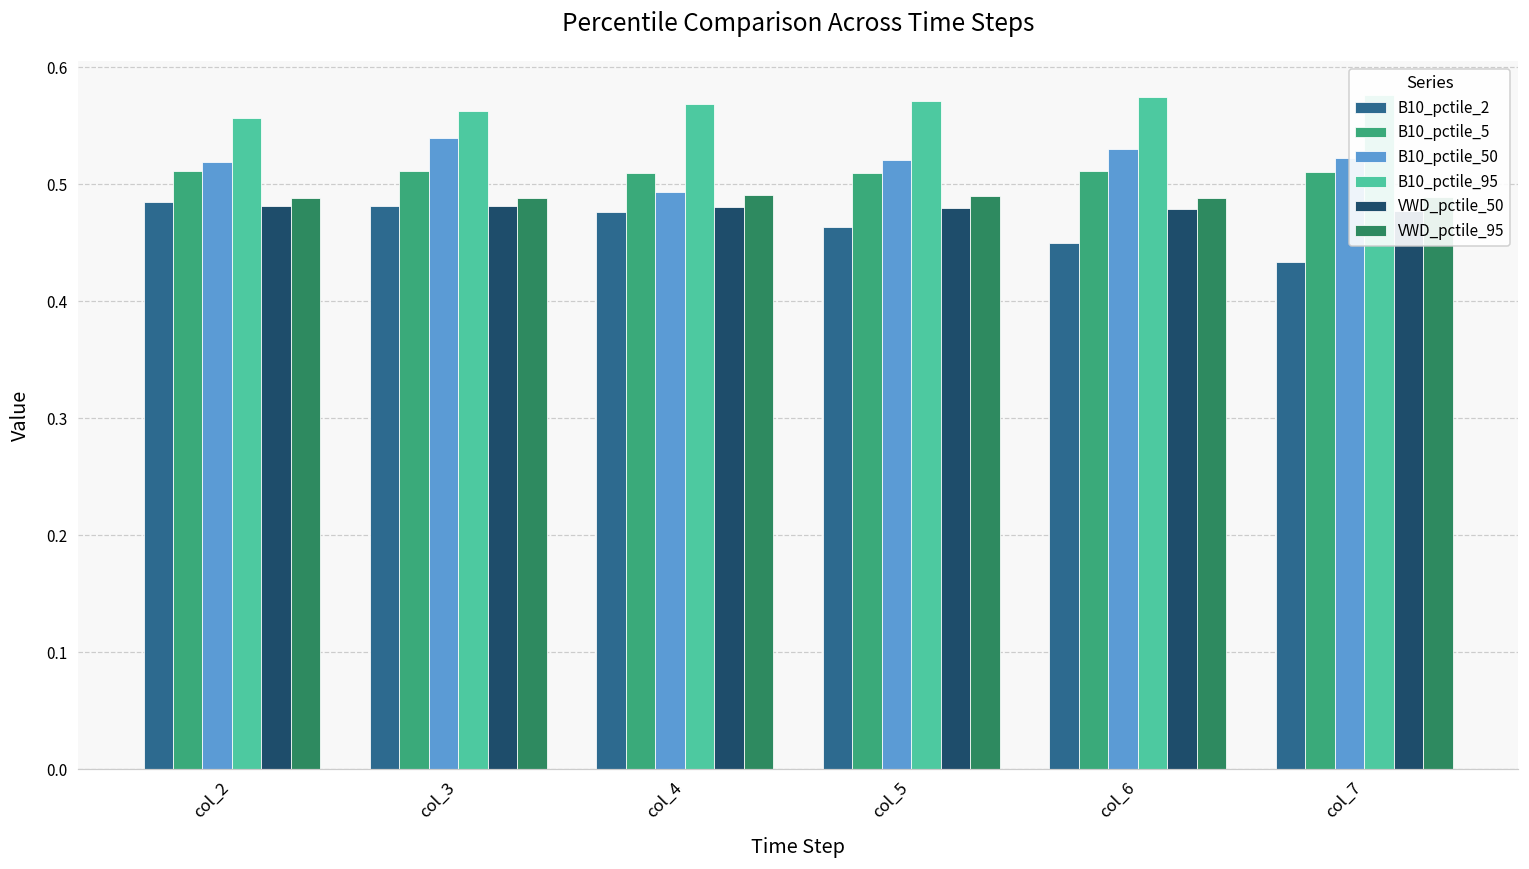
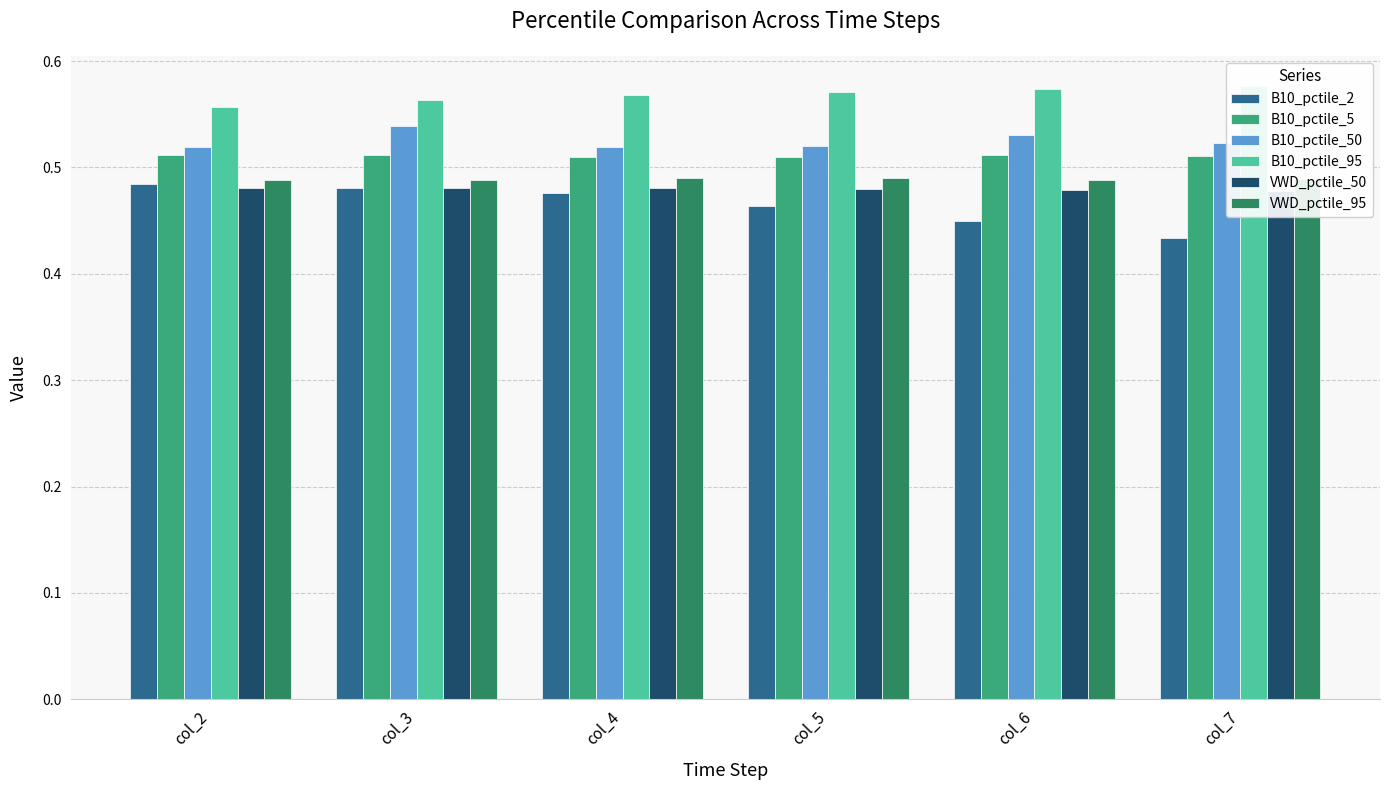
B10_pctile_50, col_4: 0.493 -> 0.520
